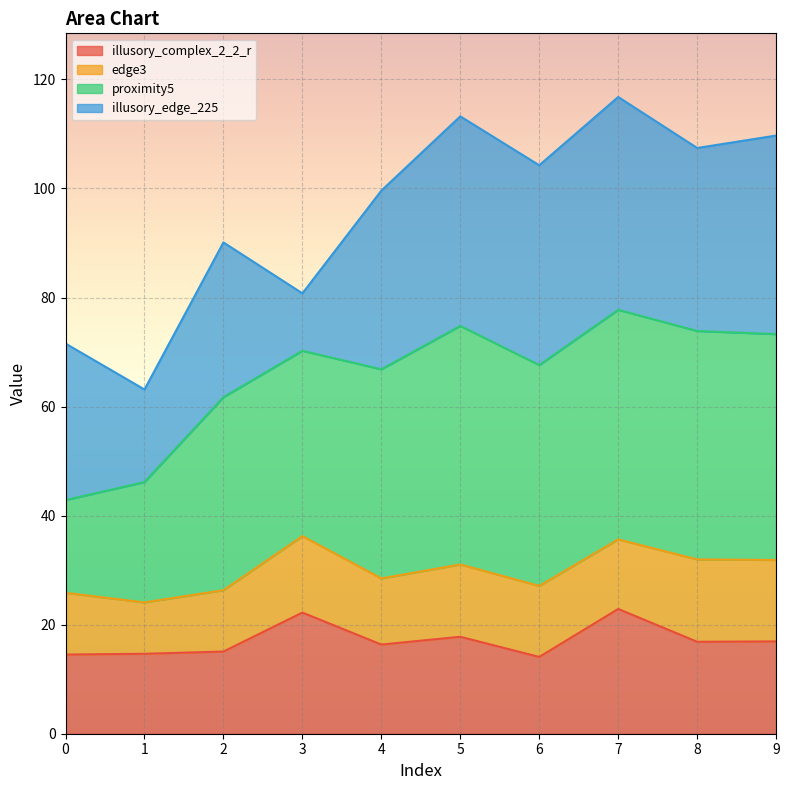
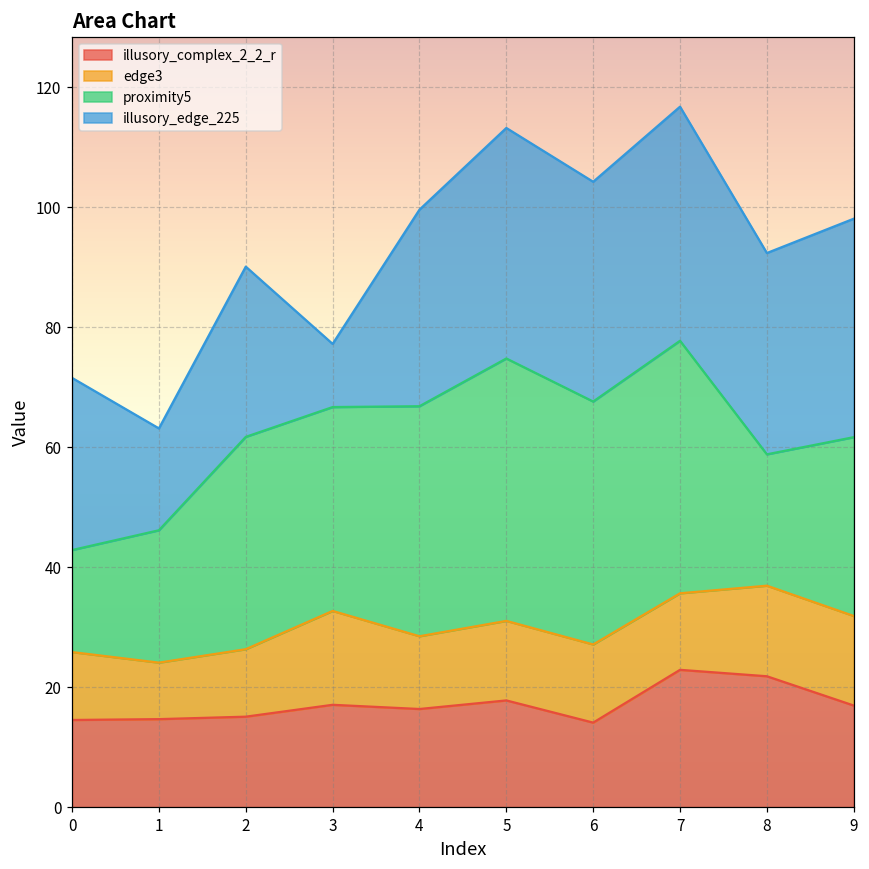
illusory_complex_2_2_r, 3: 22 -> 17
edge3, 3: 14 -> 16
illusory_complex_2_2_r, 8: 17 -> 22
proximity5, 8: 42 -> 22
proximity5, 9: 41 -> 30
